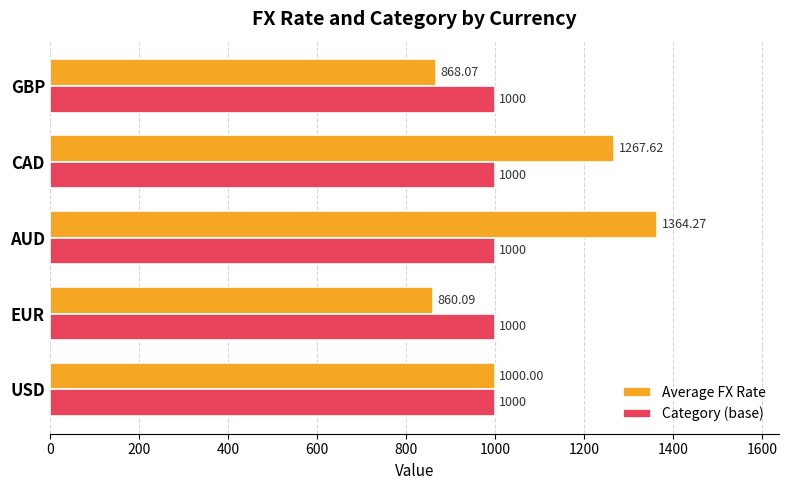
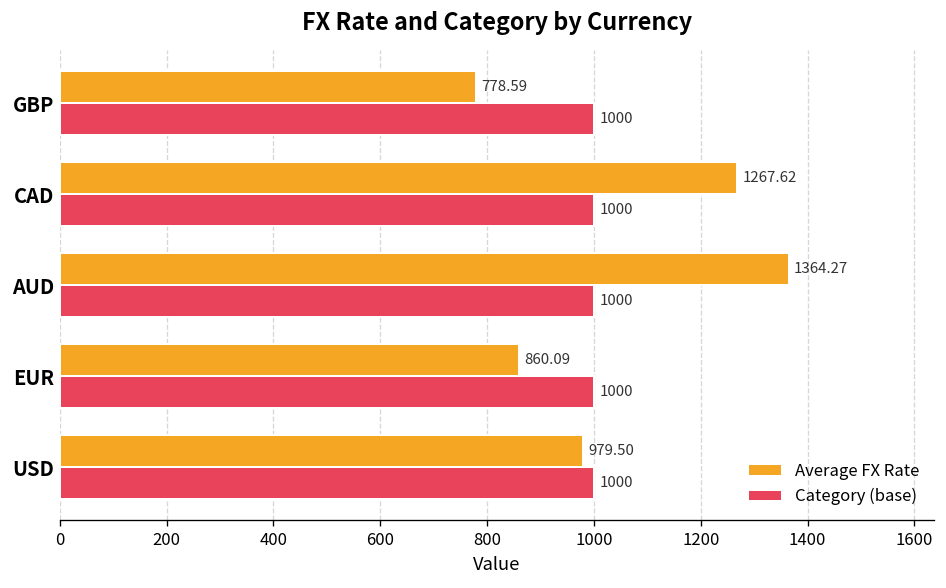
Average FX Rate, GBP: 868.07 -> 778.59
Average FX Rate, USD: 1000.00 -> 979.50
